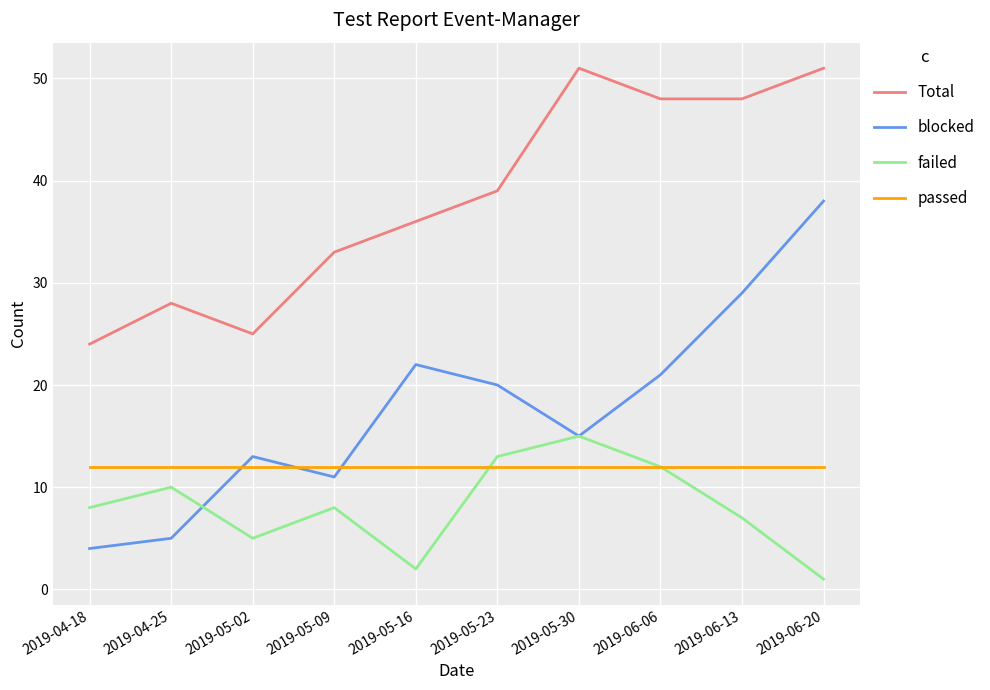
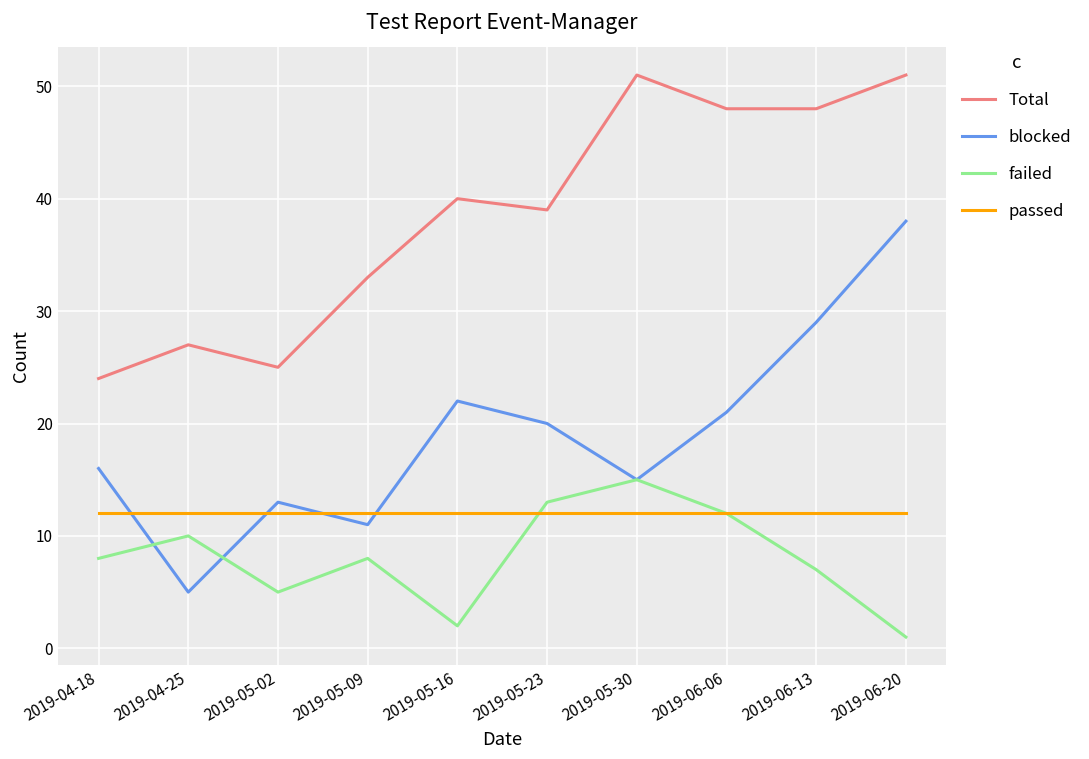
blocked, 2019-04-18: 4 -> 16
Total, 2019-04-25: 28 -> 27
Total, 2019-05-16: 36 -> 40
